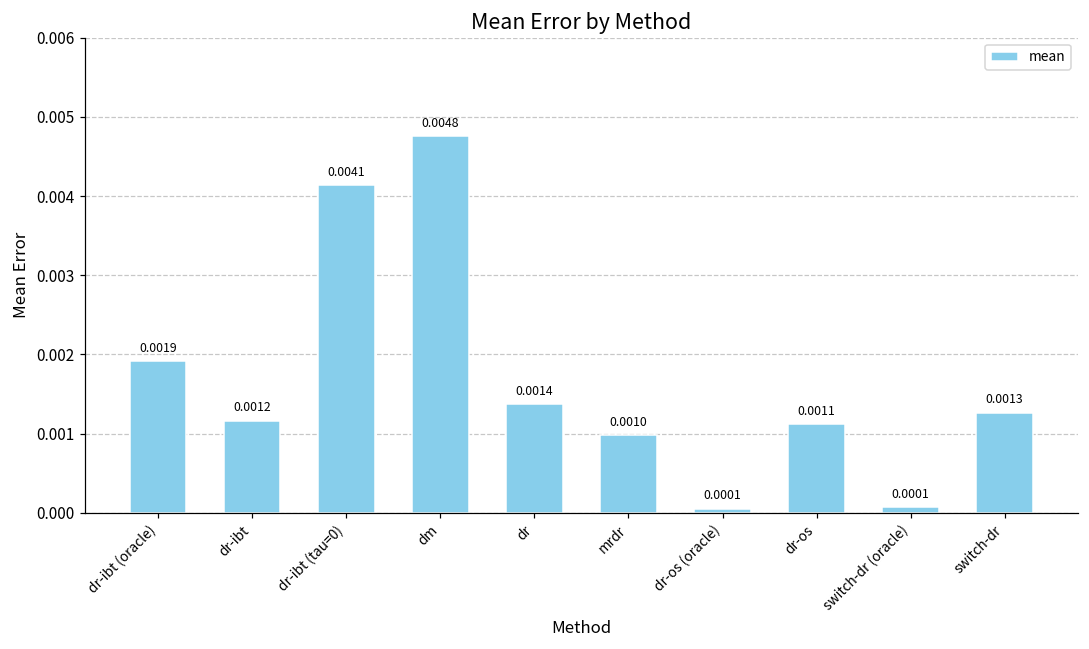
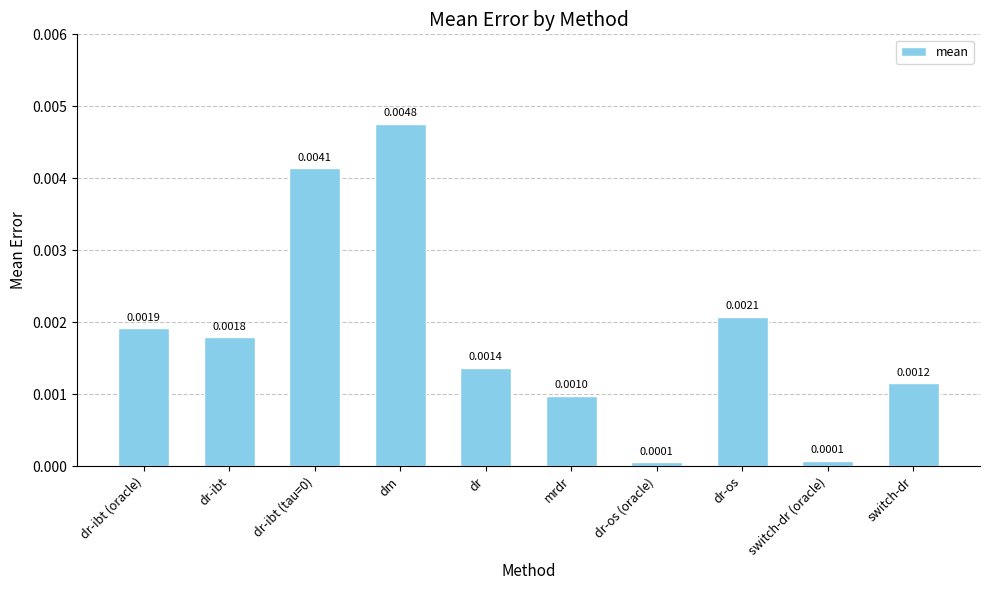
dr-ibt: 0.0012 -> 0.0018
dr-os: 0.0011 -> 0.0021
switch-dr: 0.0013 -> 0.0012
